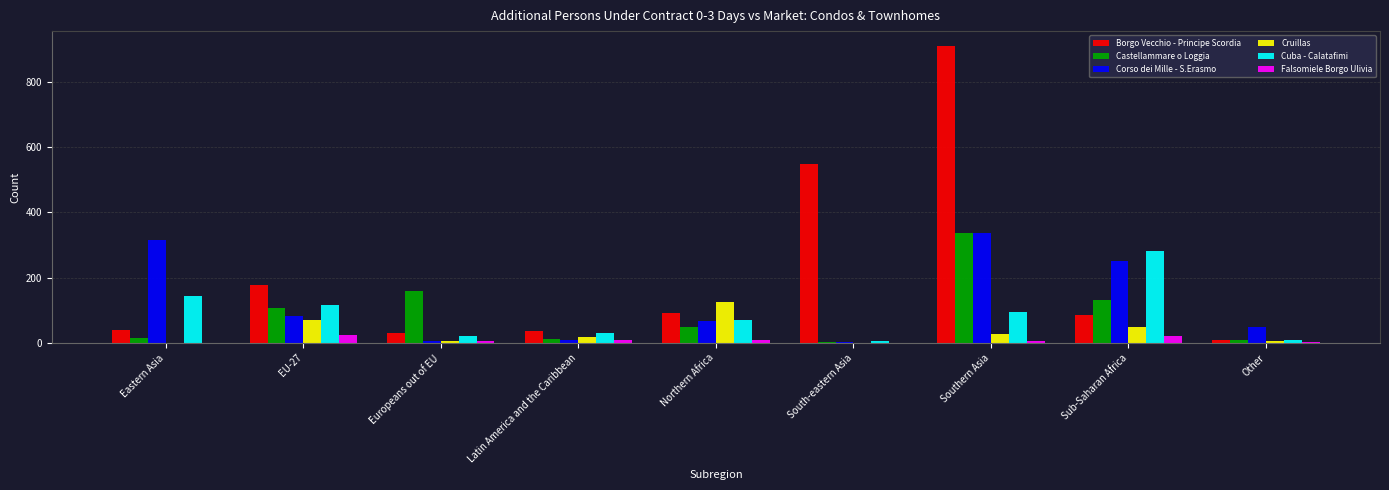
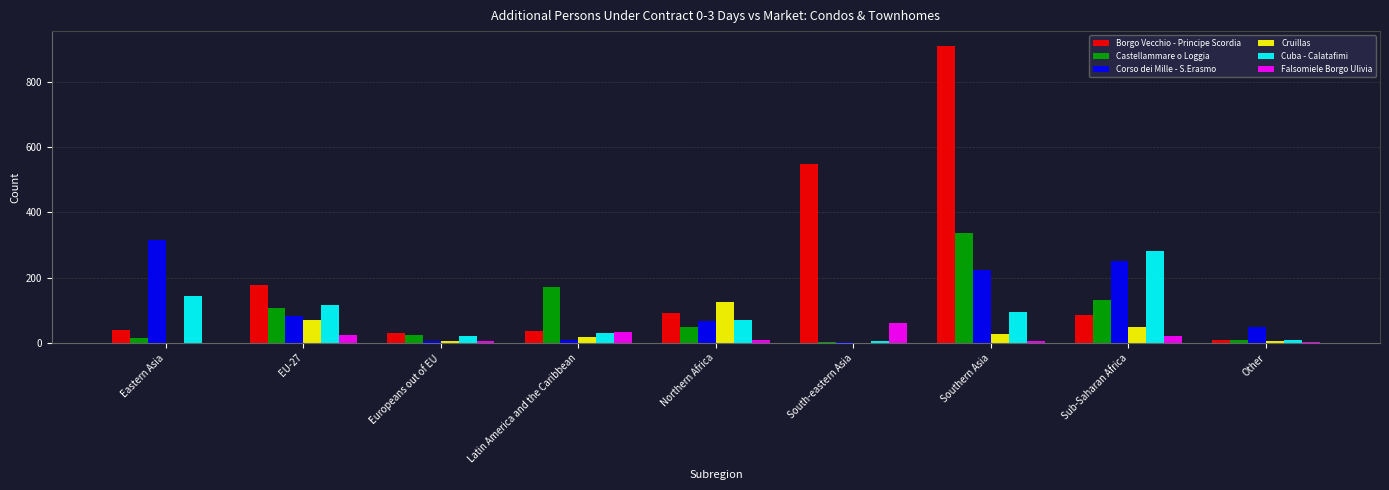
Castellammare o Loggia, Europeans out of EU: 160 -> 20
Castellammare o Loggia, Latin America and the Caribbean: 10 -> 170
Falsomiele Borgo Ulivia, Latin America and the Caribbean: 10 -> 30
Falsomiele Borgo Ulivia, South-eastern Asia: 0 -> 60
Corso dei Mille - S.Erasmo, Southern Asia: 340 -> 220
